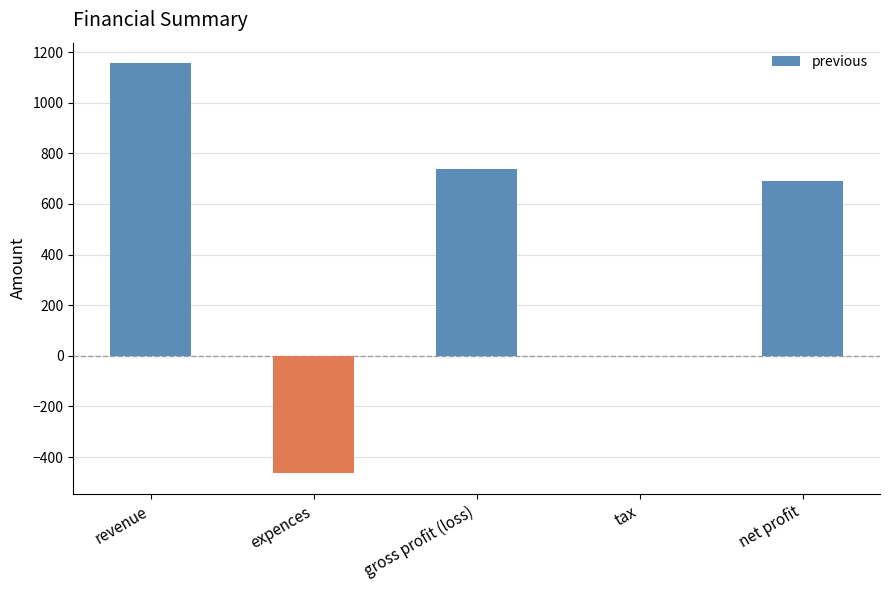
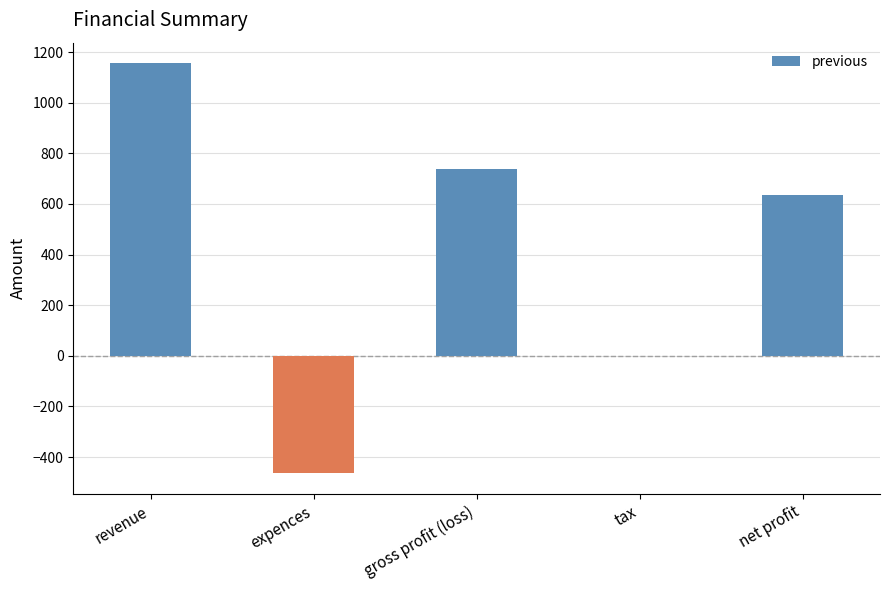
net profit: 690 -> 640
